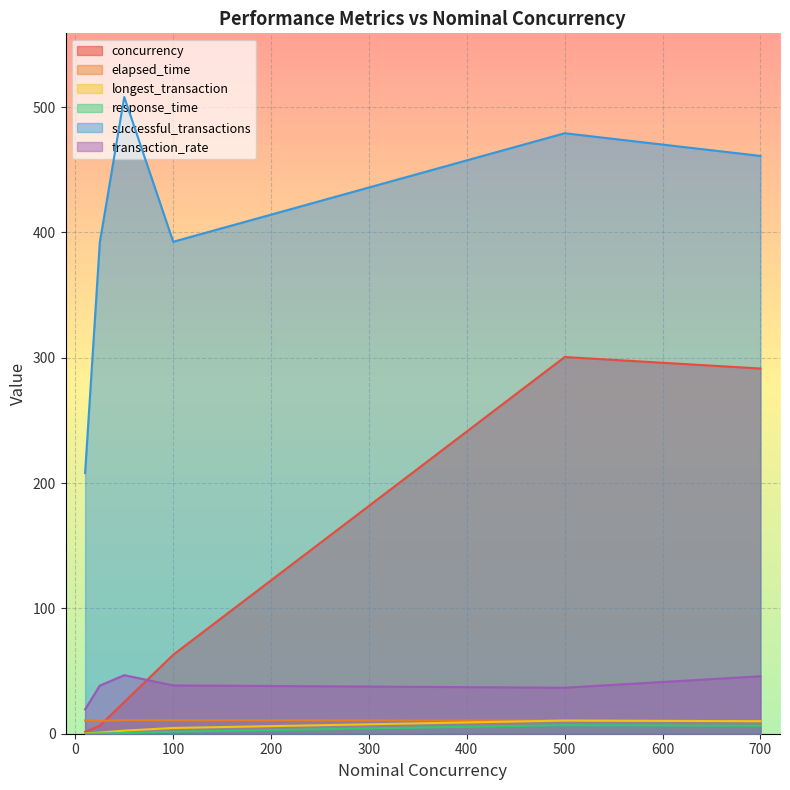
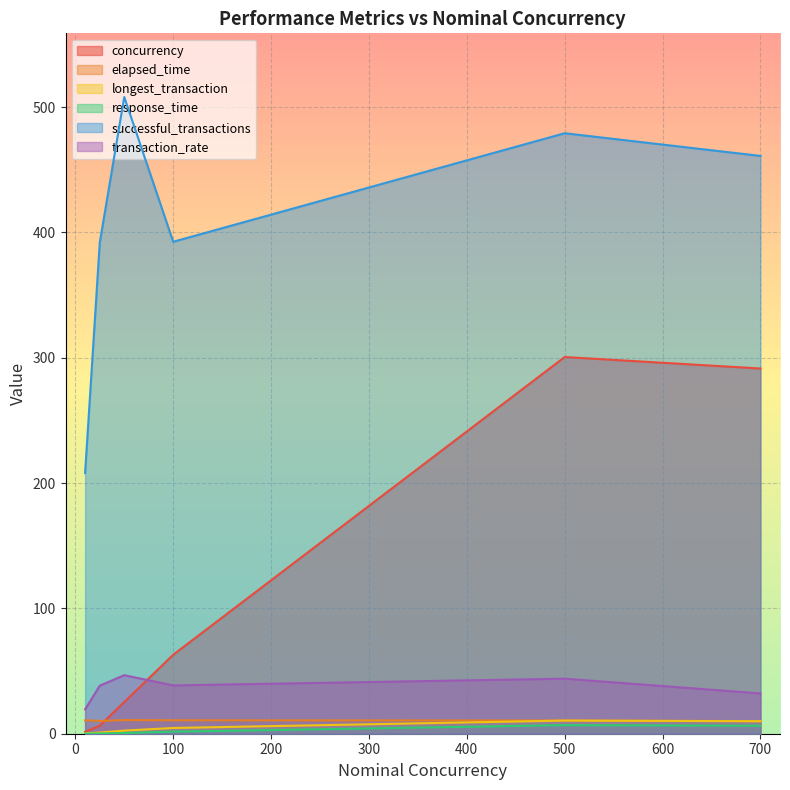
transaction_rate, 500: 37 -> 44
transaction_rate, 700: 46 -> 32
